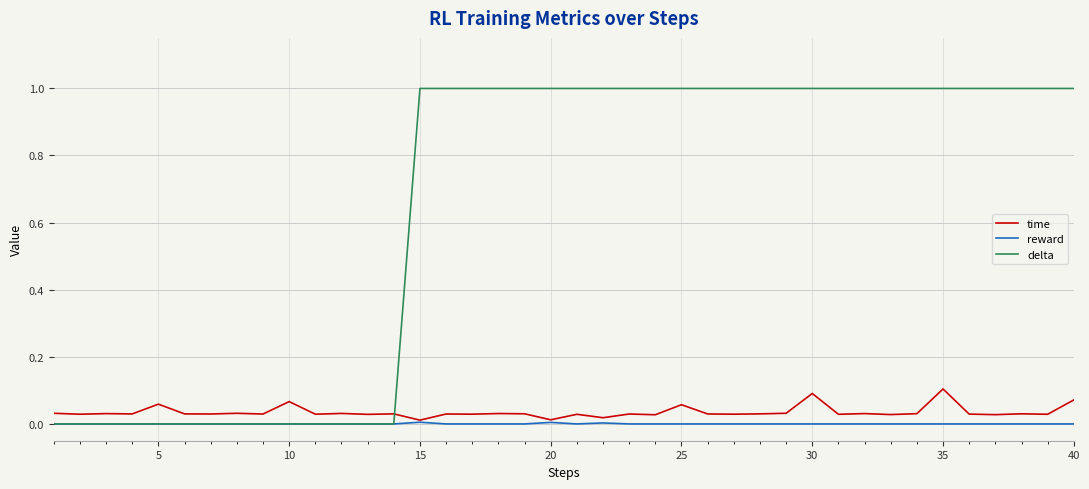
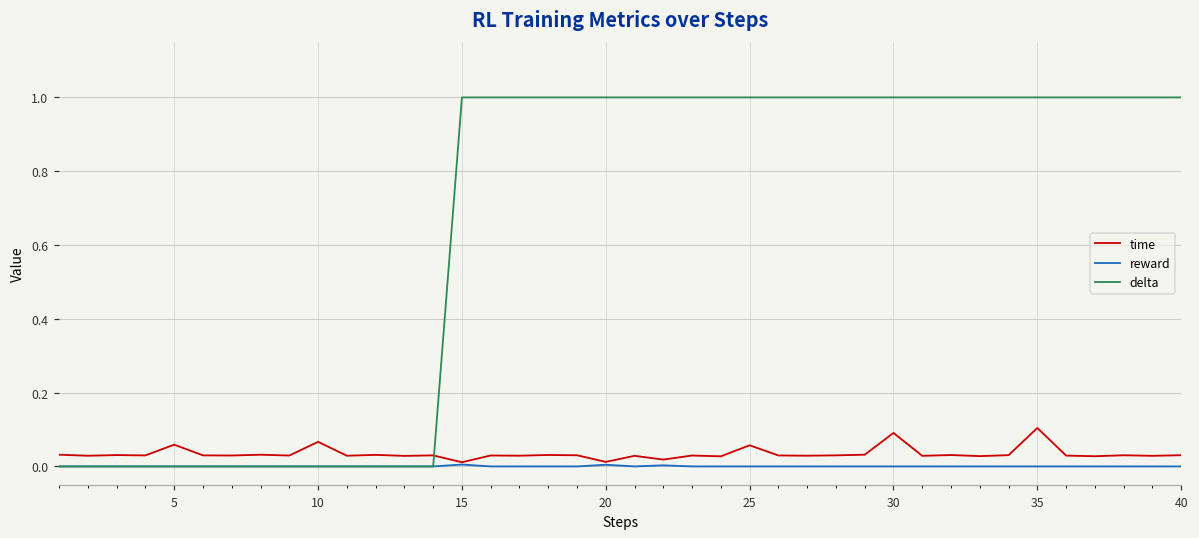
time, 40: 0.07 -> 0.03
